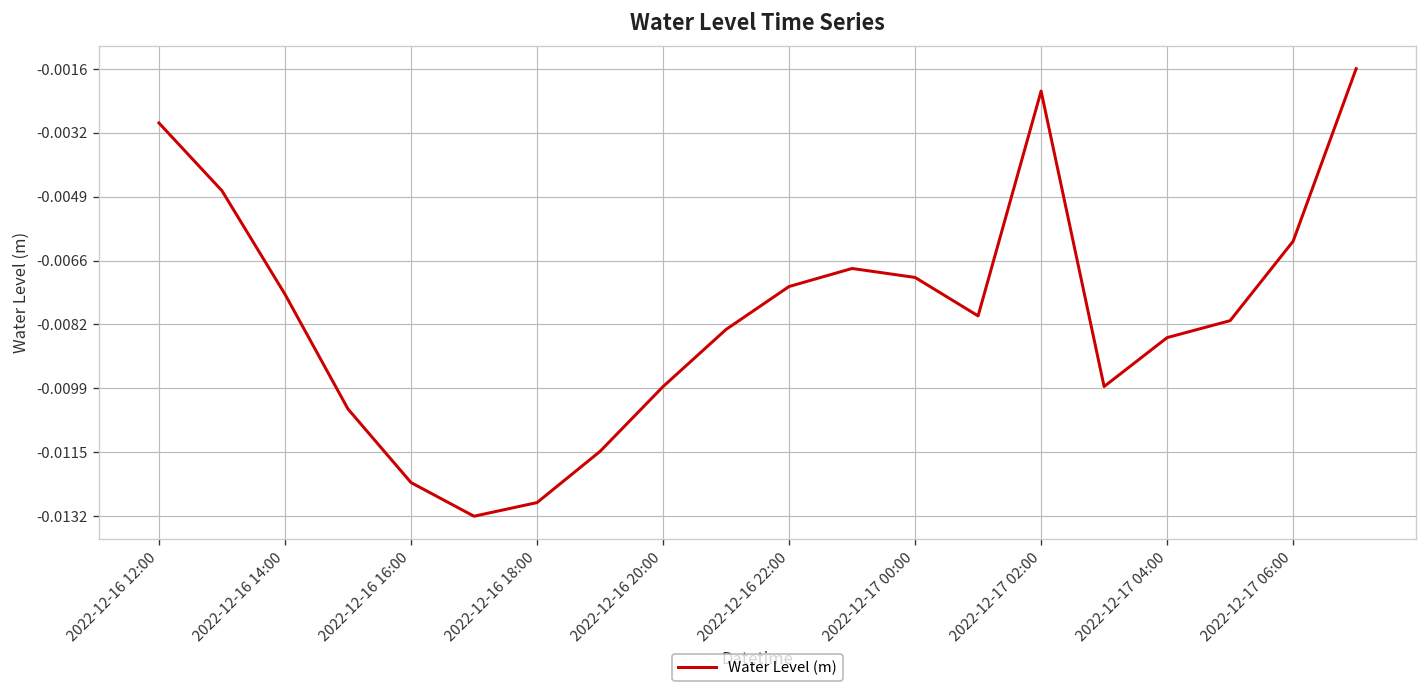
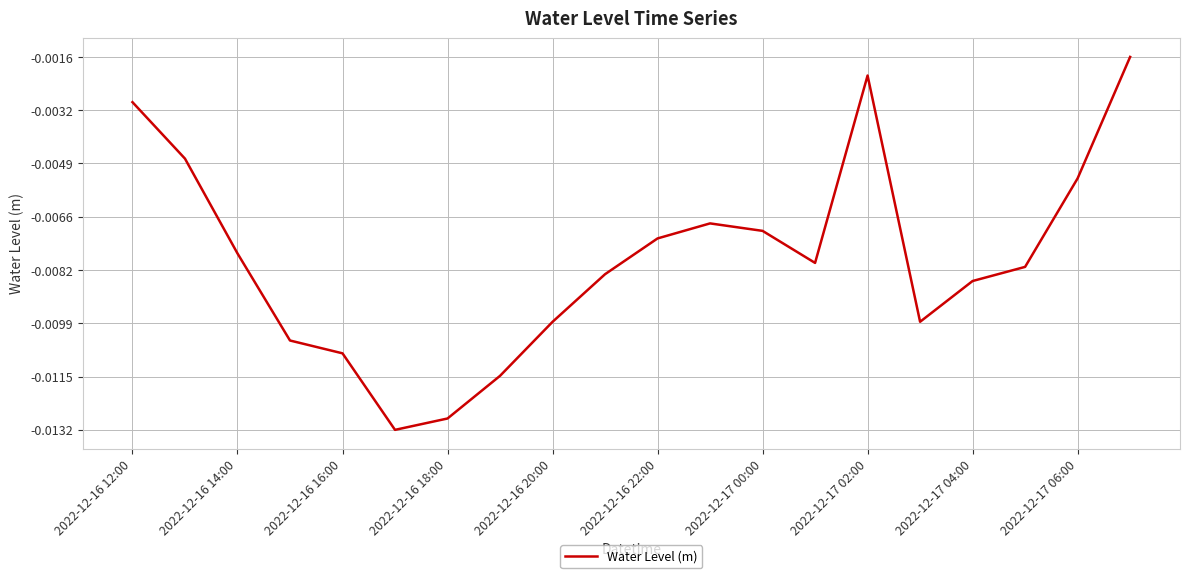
2022-12-16 14:00: -0.0074 -> -0.0077
2022-12-16 16:00: -0.0123 -> -0.0108
2022-12-17 06:00: -0.0061 -> -0.0054
